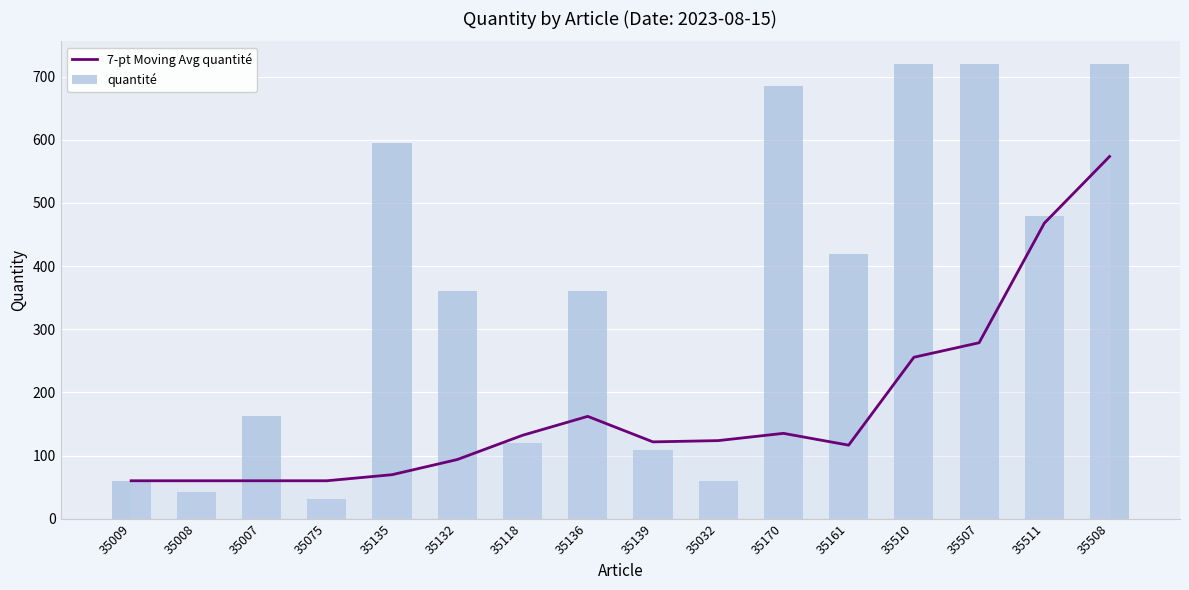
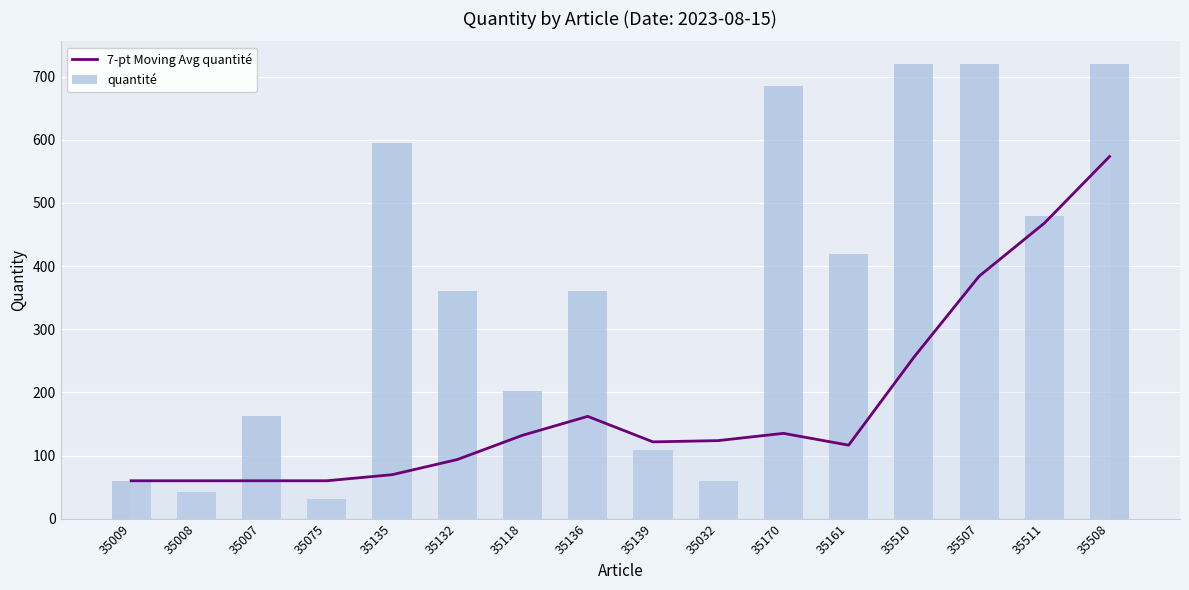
quantité, 35118: 120 -> 200
7-pt Moving Avg quantité, 35507: 280 -> 380
